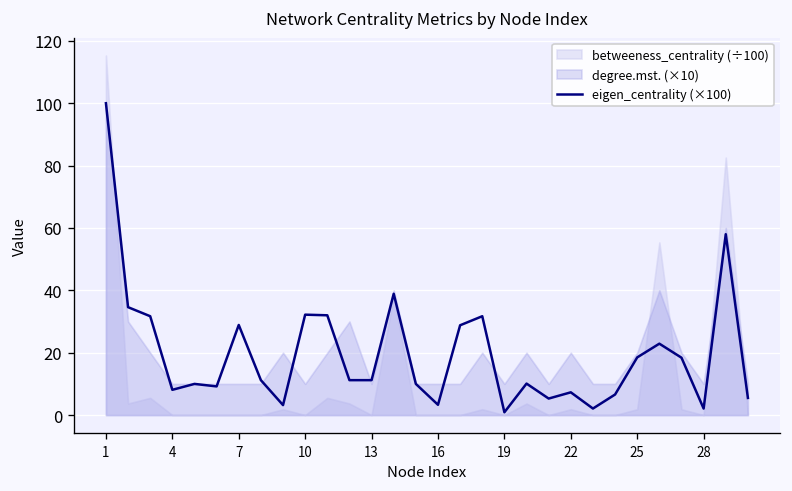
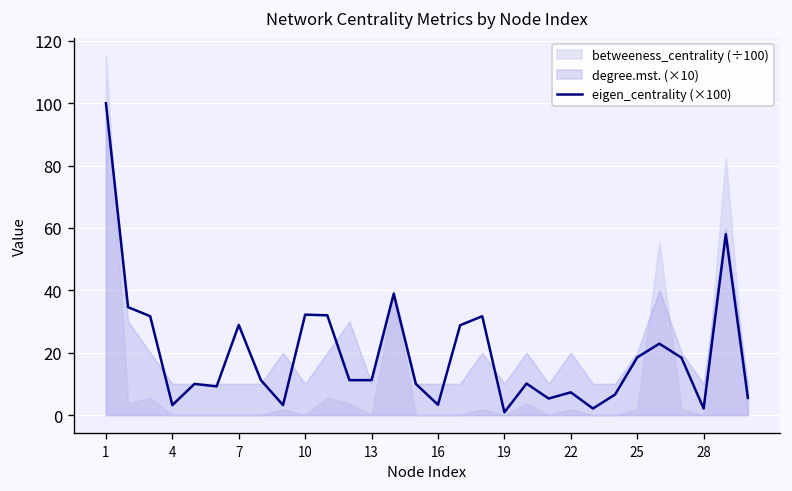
eigen_centrality (×100), 4: 8 -> 3
